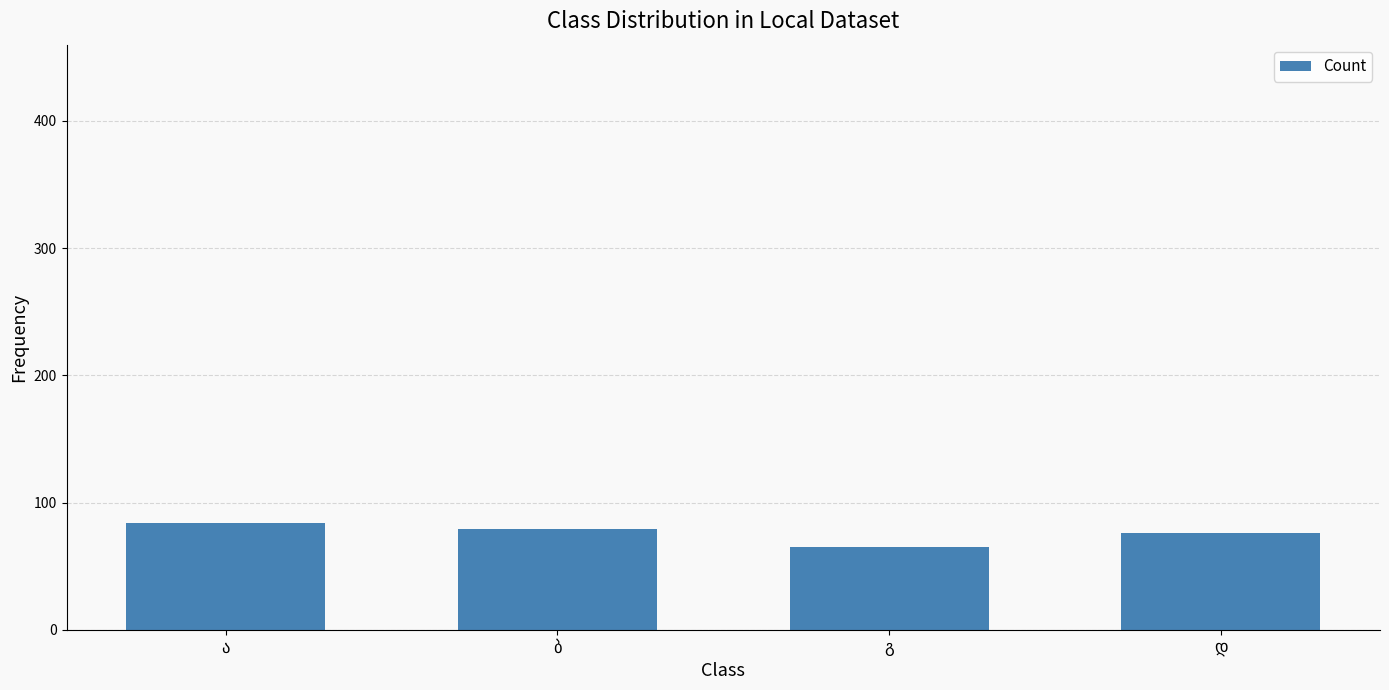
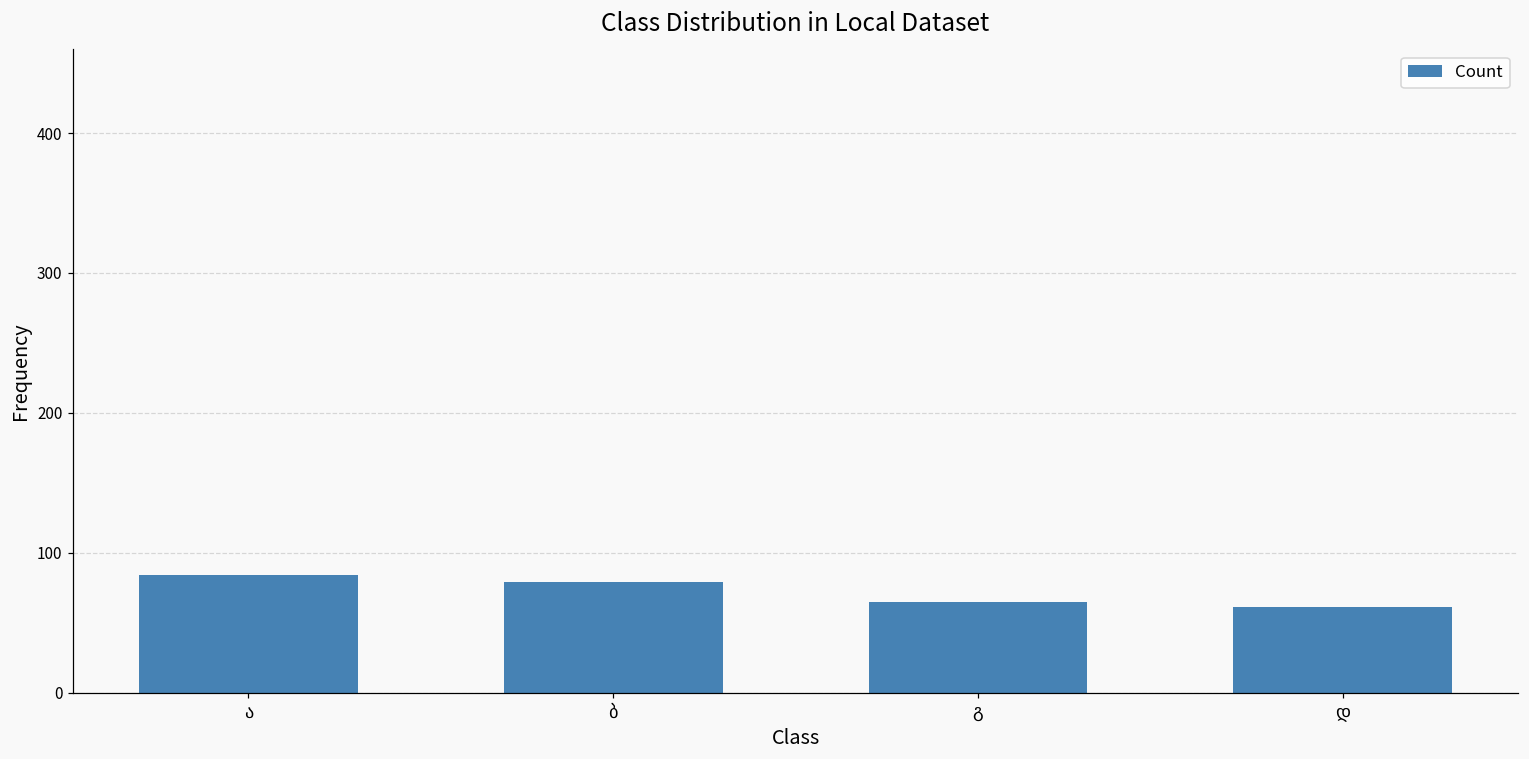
დ: 76 -> 61
